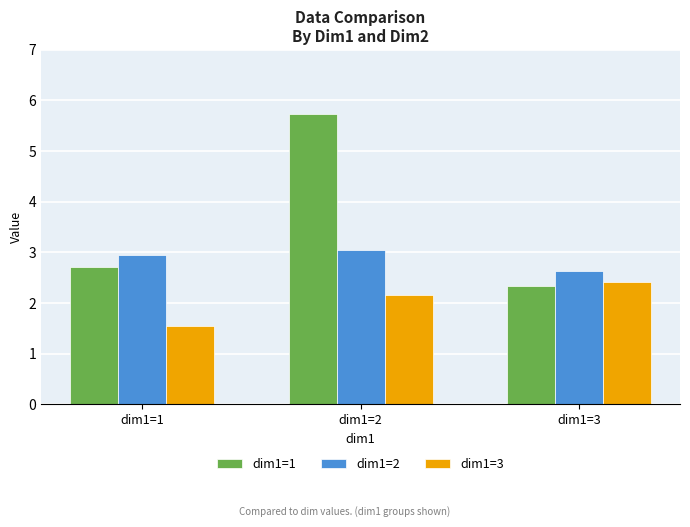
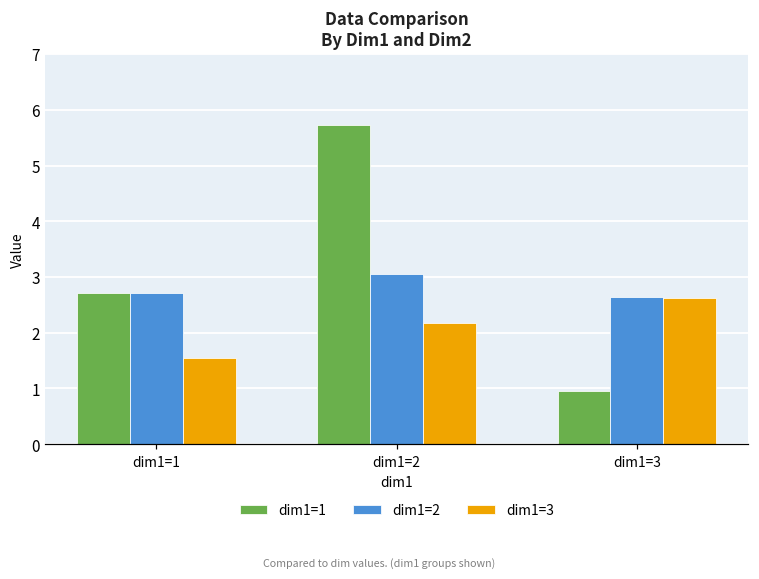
dim1=2, dim1=1: 3.0 -> 2.7
dim1=1, dim1=3: 2.3 -> 1.0
dim1=3, dim1=3: 2.4 -> 2.6
